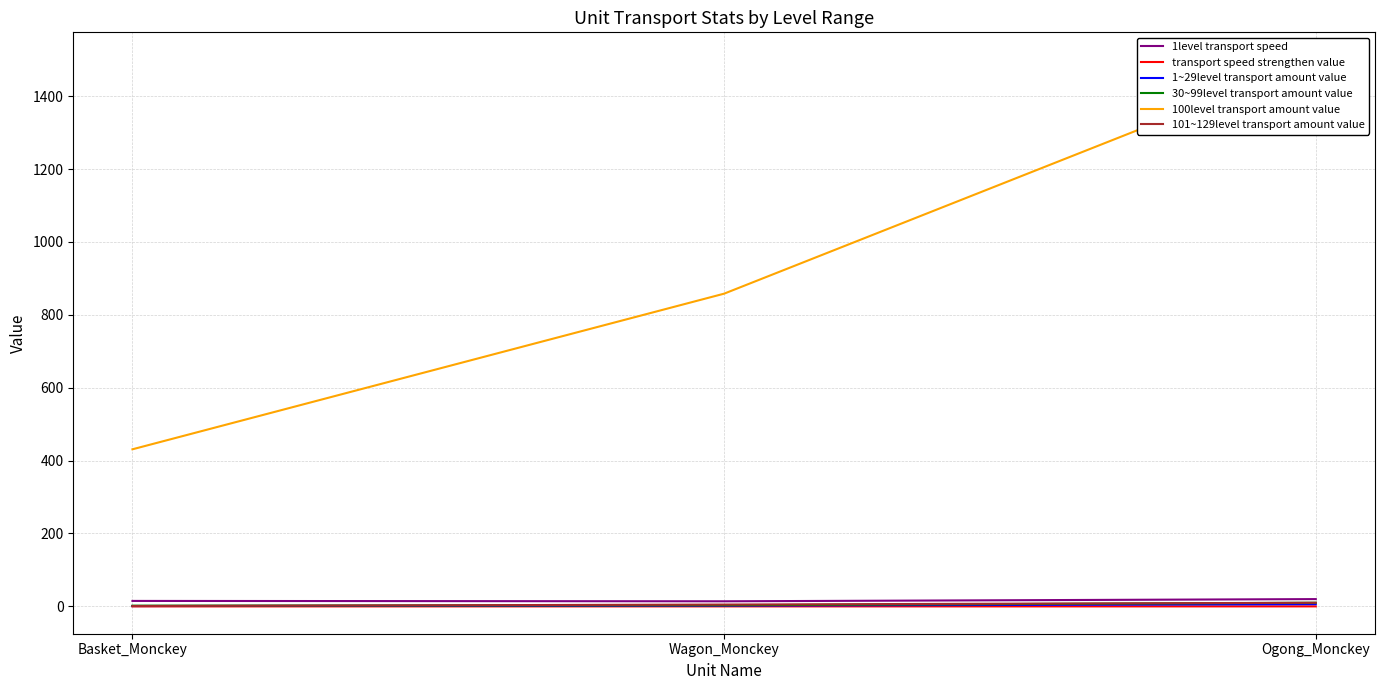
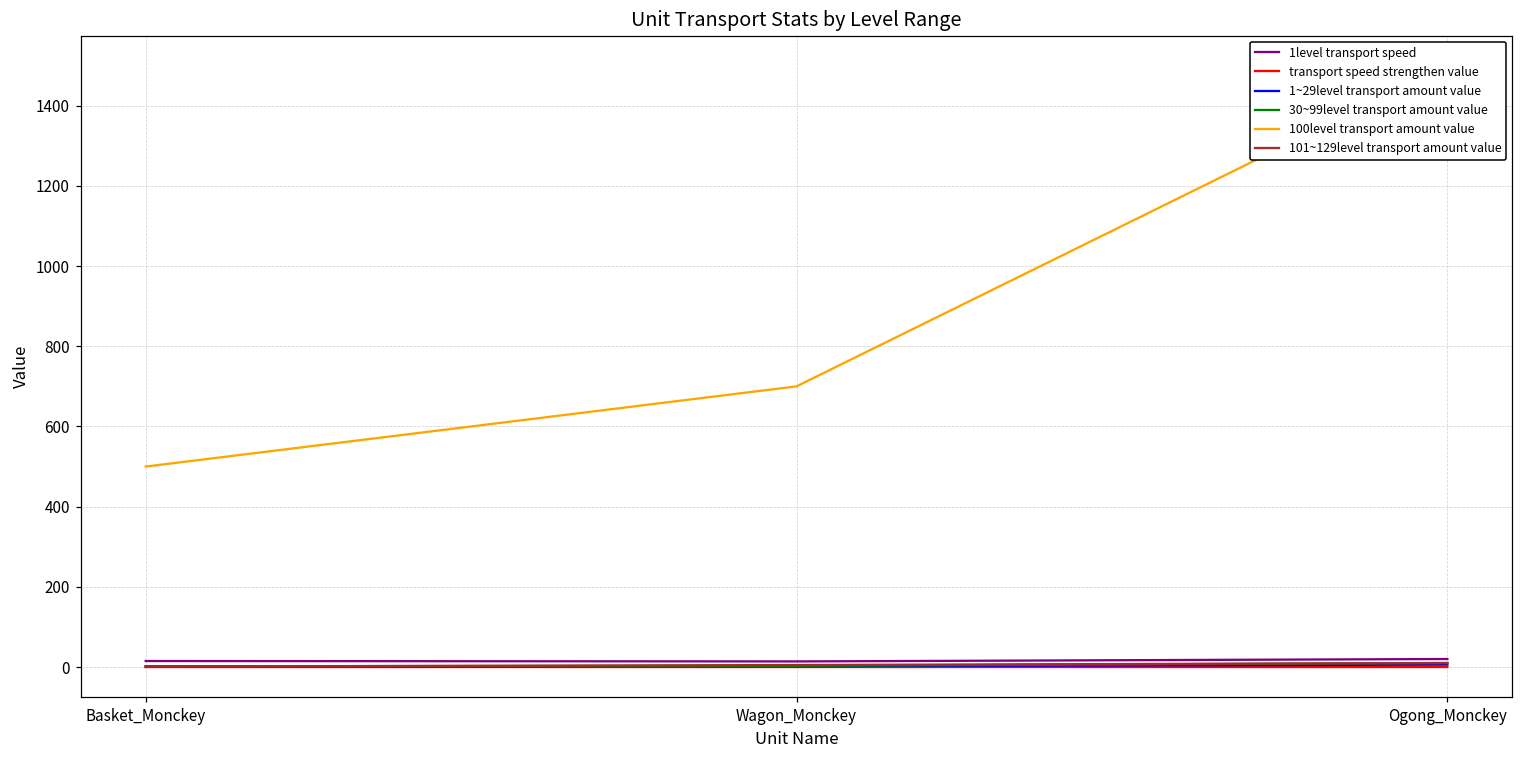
100level transport amount value, Basket_Monckey: 430 -> 500
100level transport amount value, Wagon_Monckey: 860 -> 700
